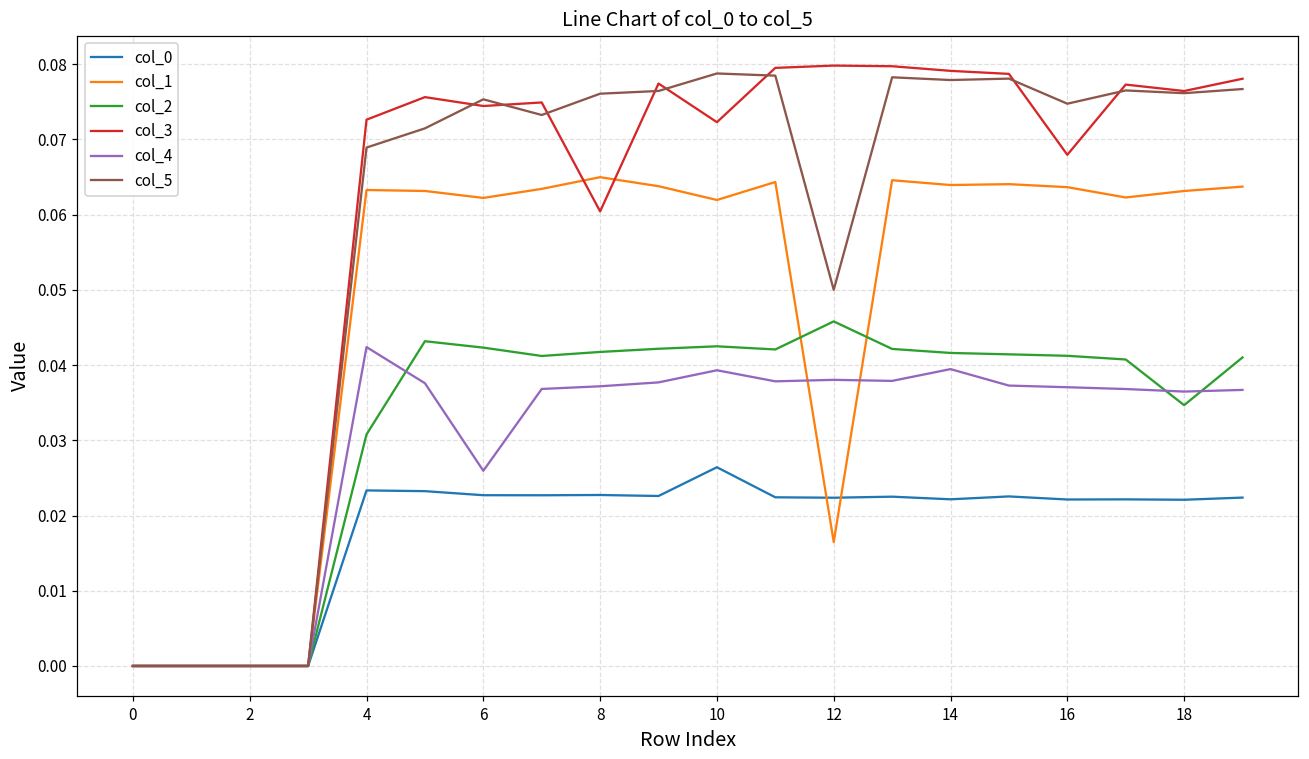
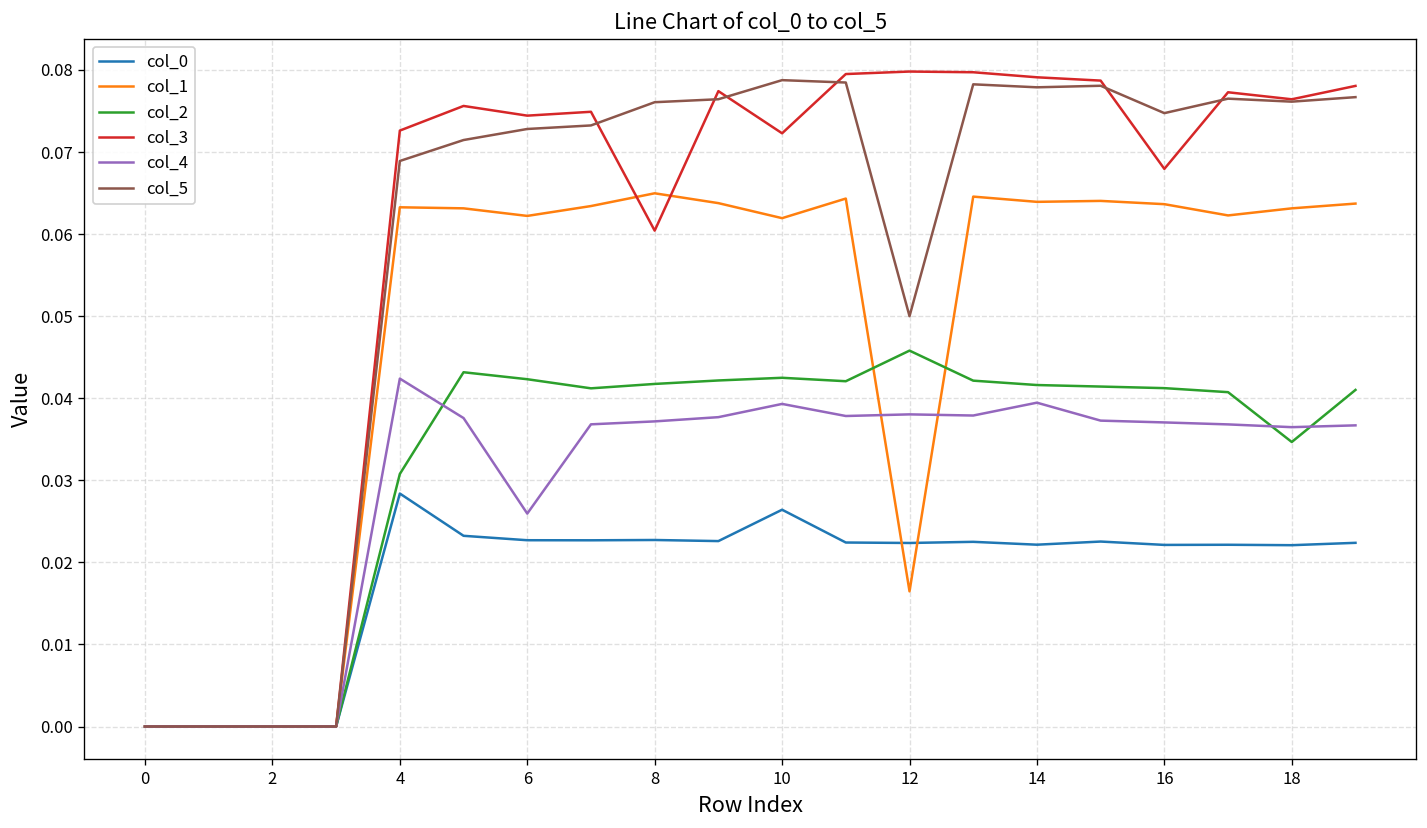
col_0, 4: 0.023 -> 0.028
col_5, 6: 0.075 -> 0.073
